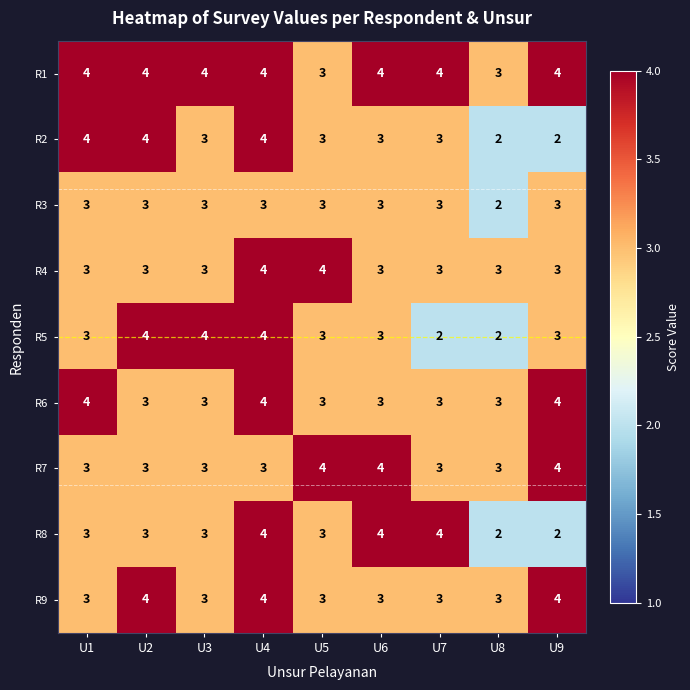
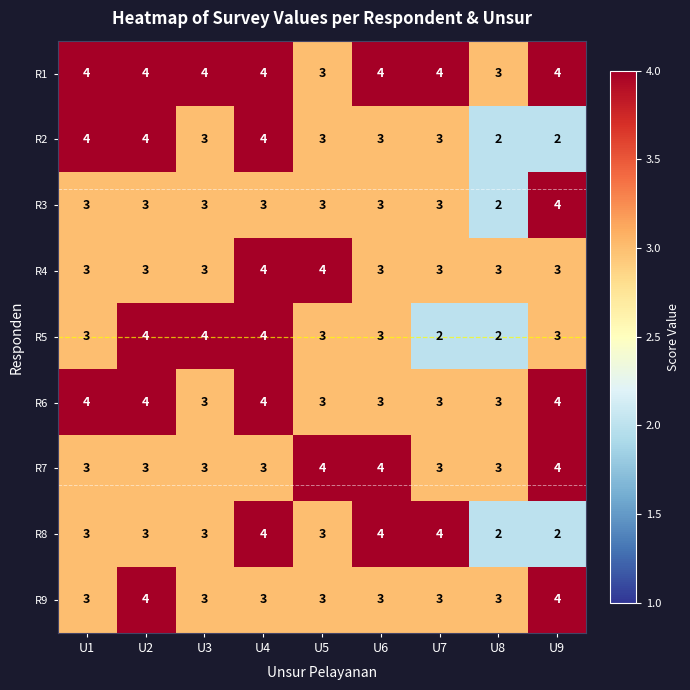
R3, U9: 3 -> 4
R6, U2: 3 -> 4
R9, U4: 4 -> 3
